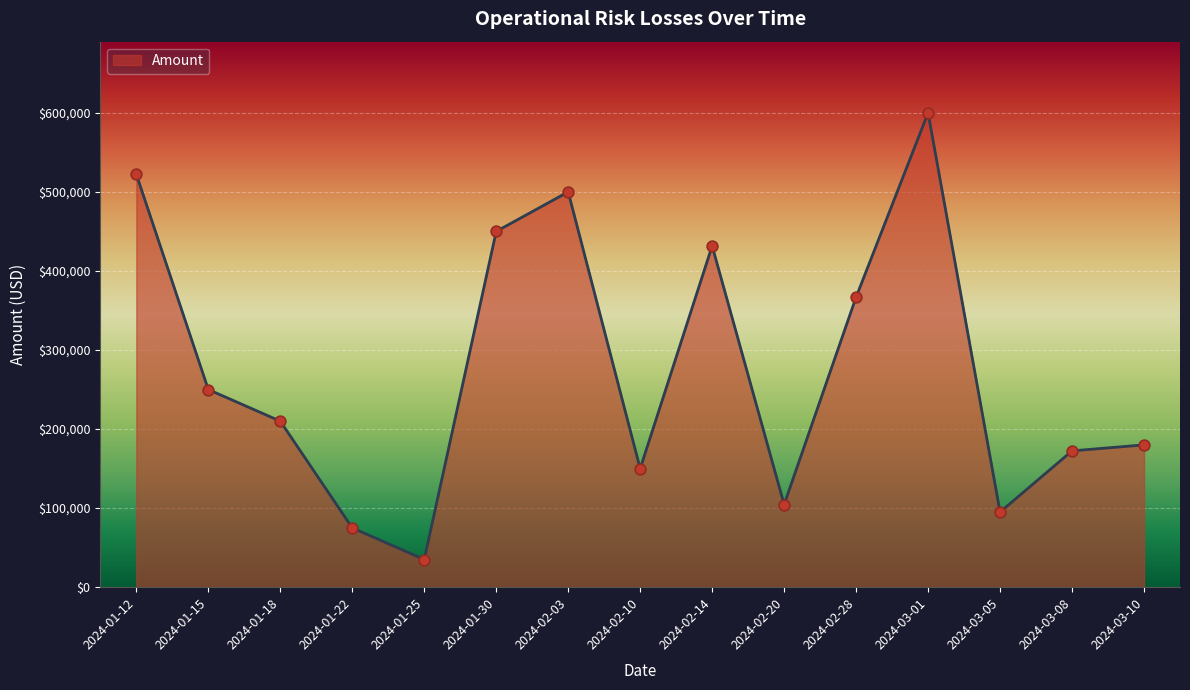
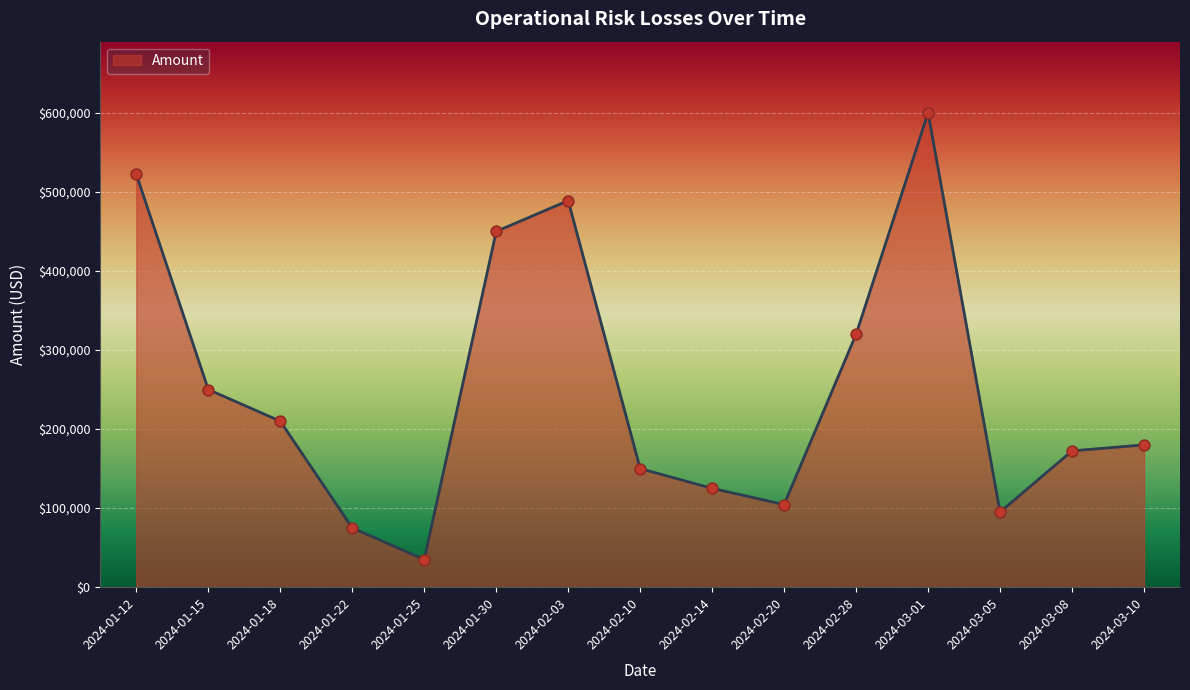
2024-02-03: $500,000 -> $490,000
2024-02-14: $430,000 -> $130,000
2024-02-28: $370,000 -> $320,000
